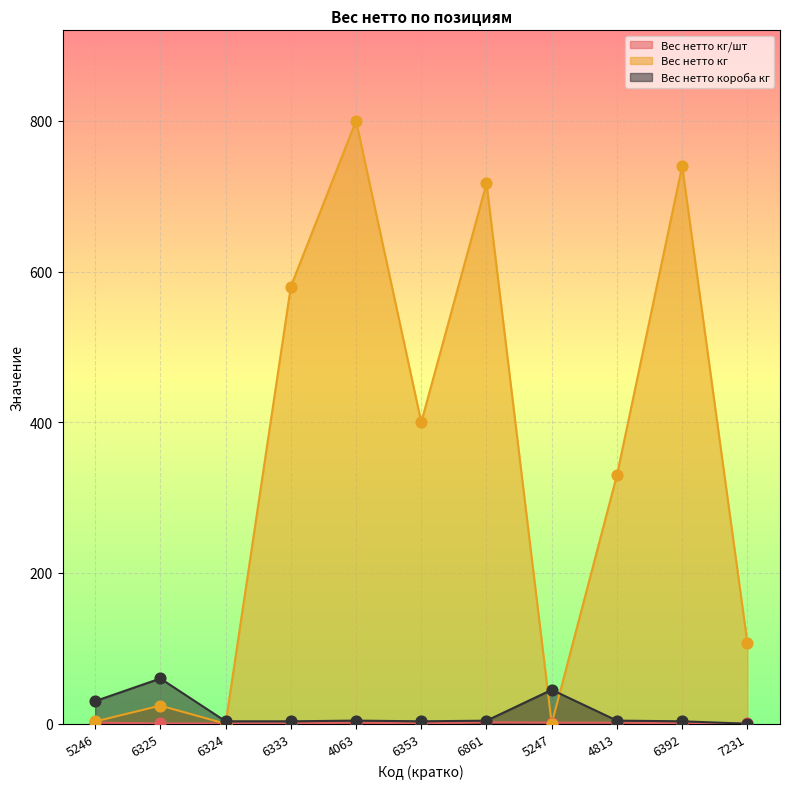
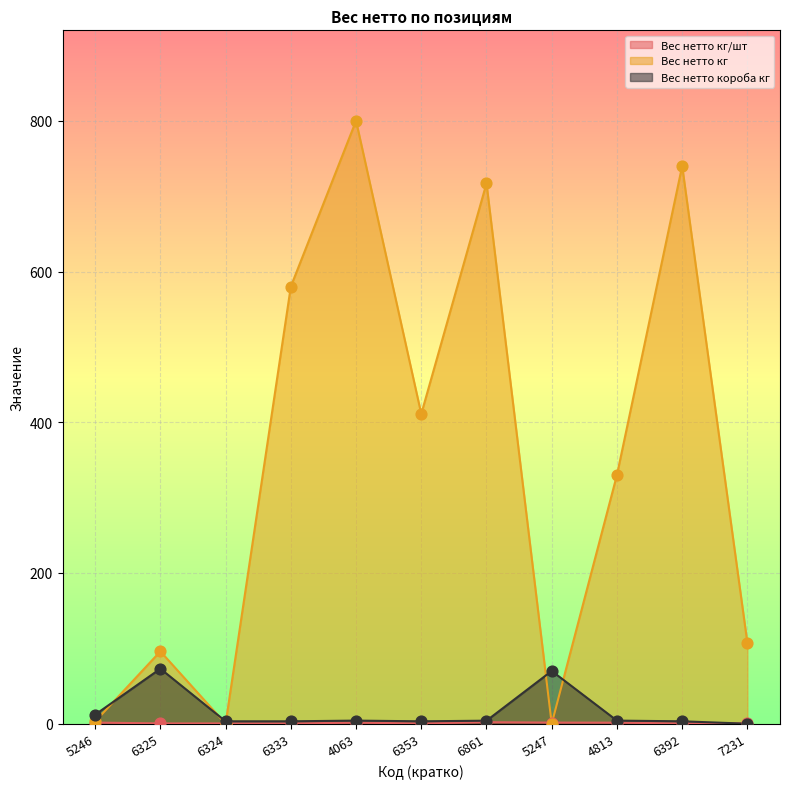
Вес нетто короба кг, 5246: 30 -> 10
Вес нетто кг, 6325: 20 -> 100
Вес нетто короба кг, 6325: 60 -> 70
Вес нетто кг, 6353: 400 -> 410
Вес нетто короба кг, 5247: 50 -> 70
